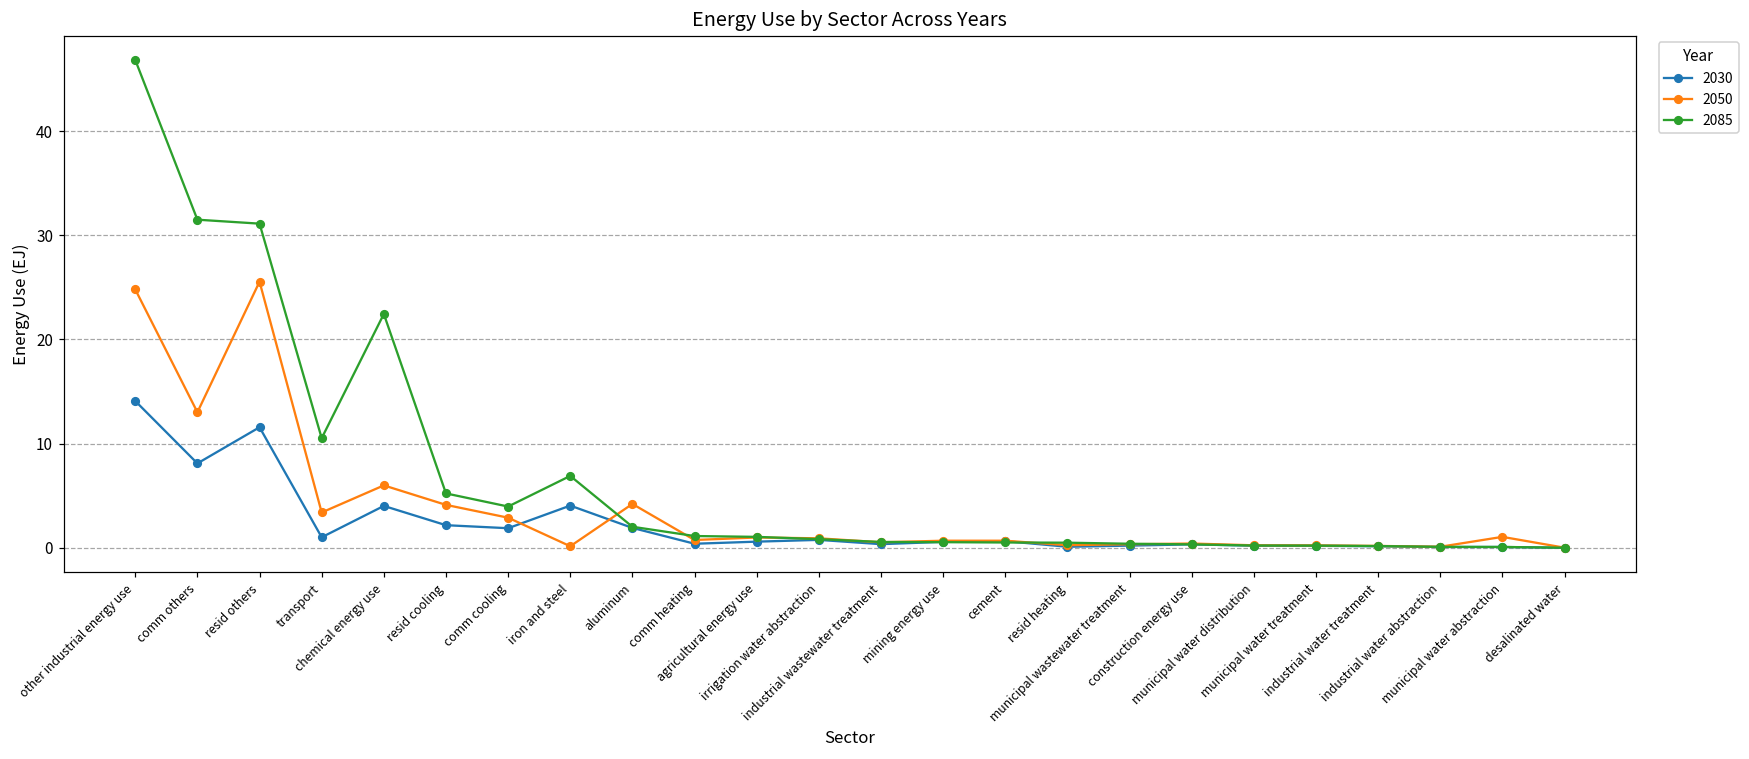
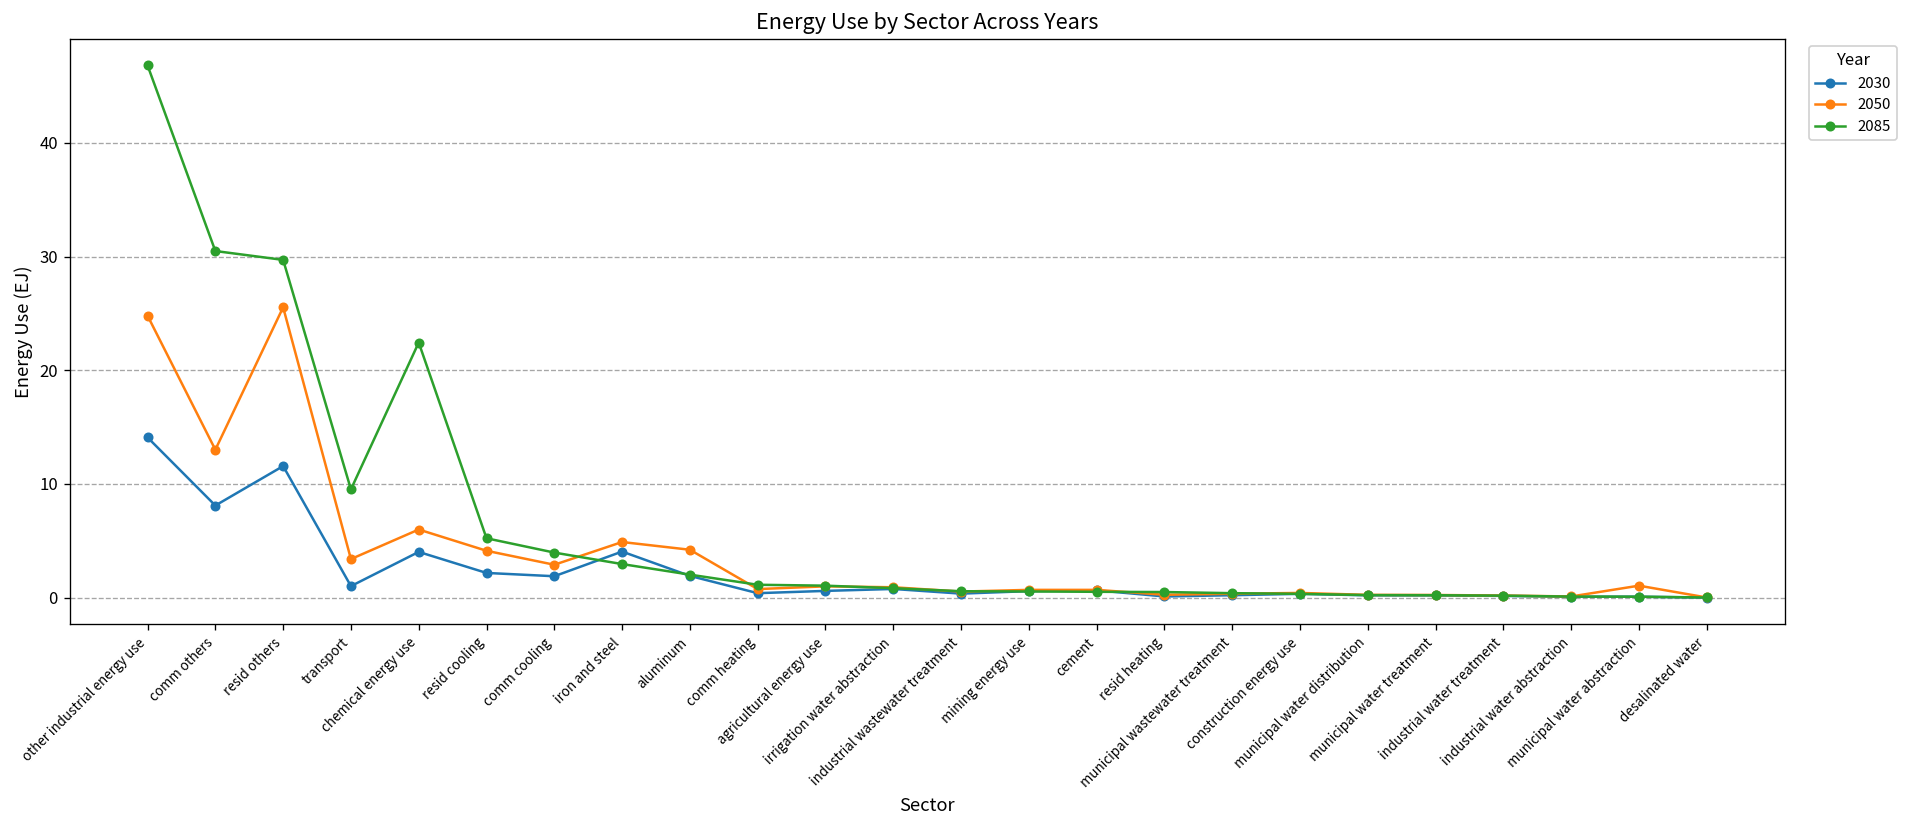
2085, comm others: 31 -> 30
2085, resid others: 31 -> 30
2085, transport: 11 -> 10
2050, iron and steel: 0 -> 5
2085, iron and steel: 7 -> 3
